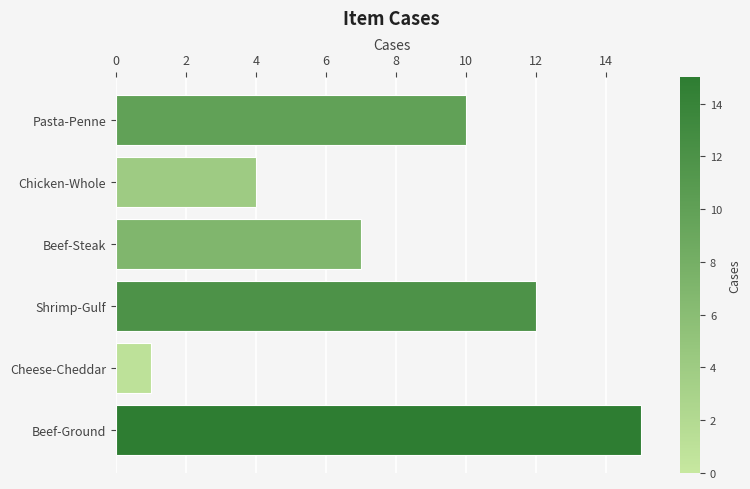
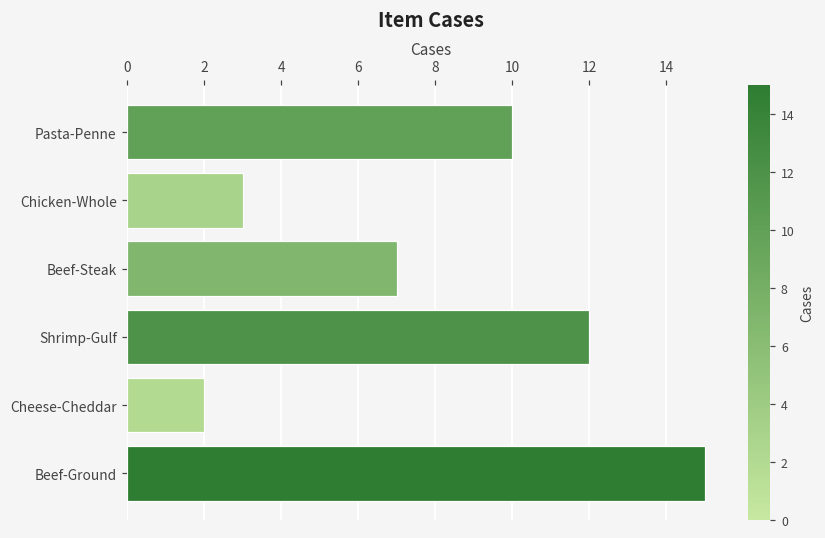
Chicken-Whole: 4 -> 3
Cheese-Cheddar: 1 -> 2
